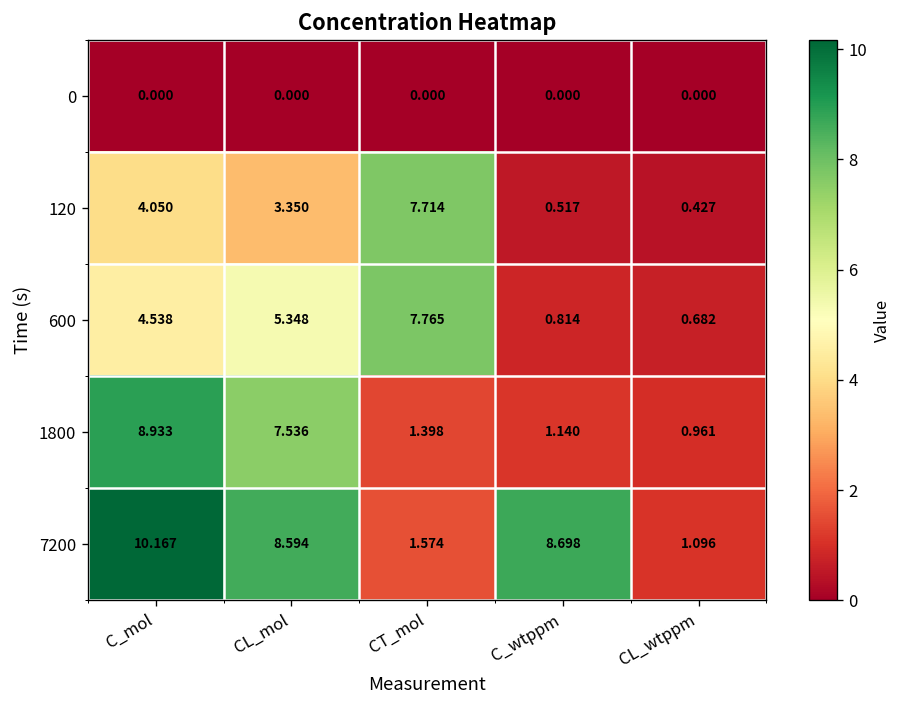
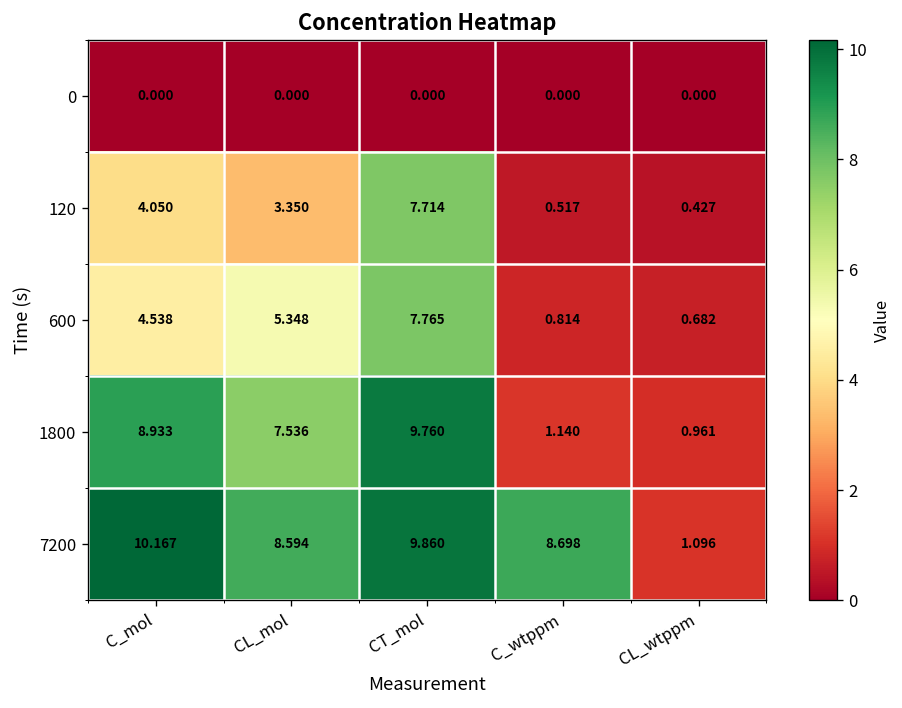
1800, CT_mol: 1.398 -> 9.760
7200, CT_mol: 1.574 -> 9.860
